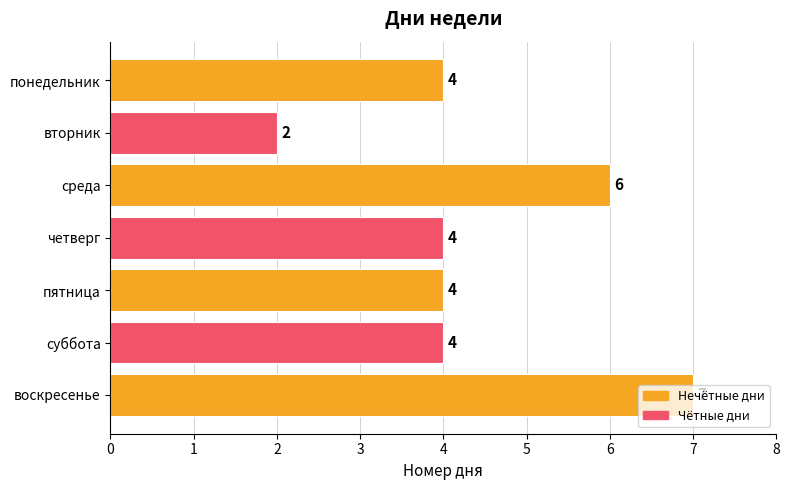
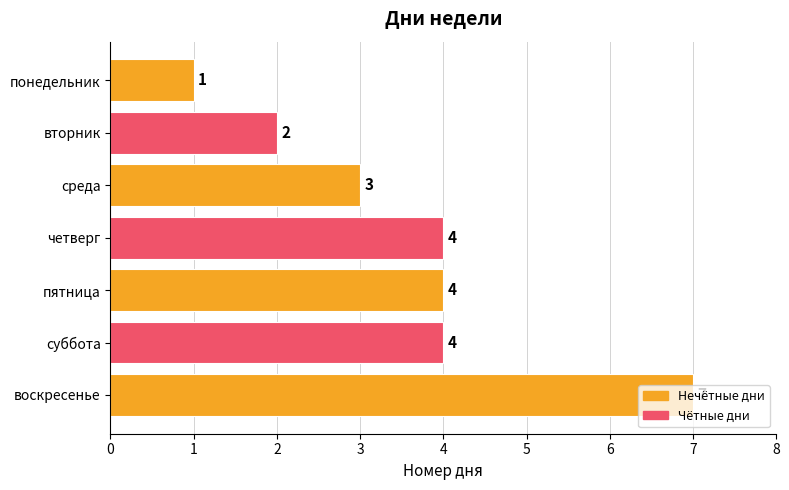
понедельник: 4 -> 1
среда: 6 -> 3
